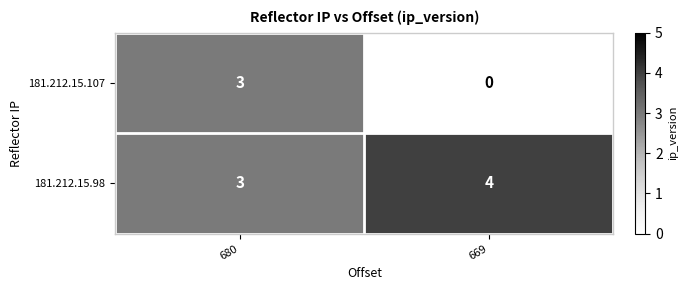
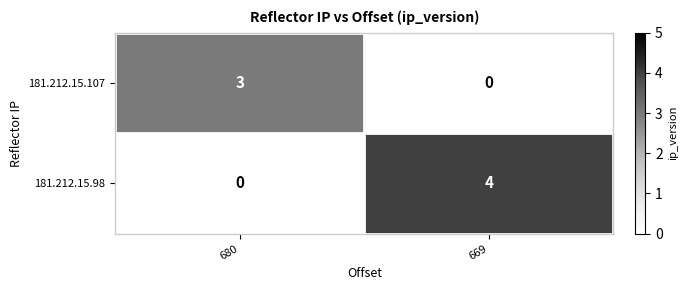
181.212.15.98, 680: 3 -> 0
